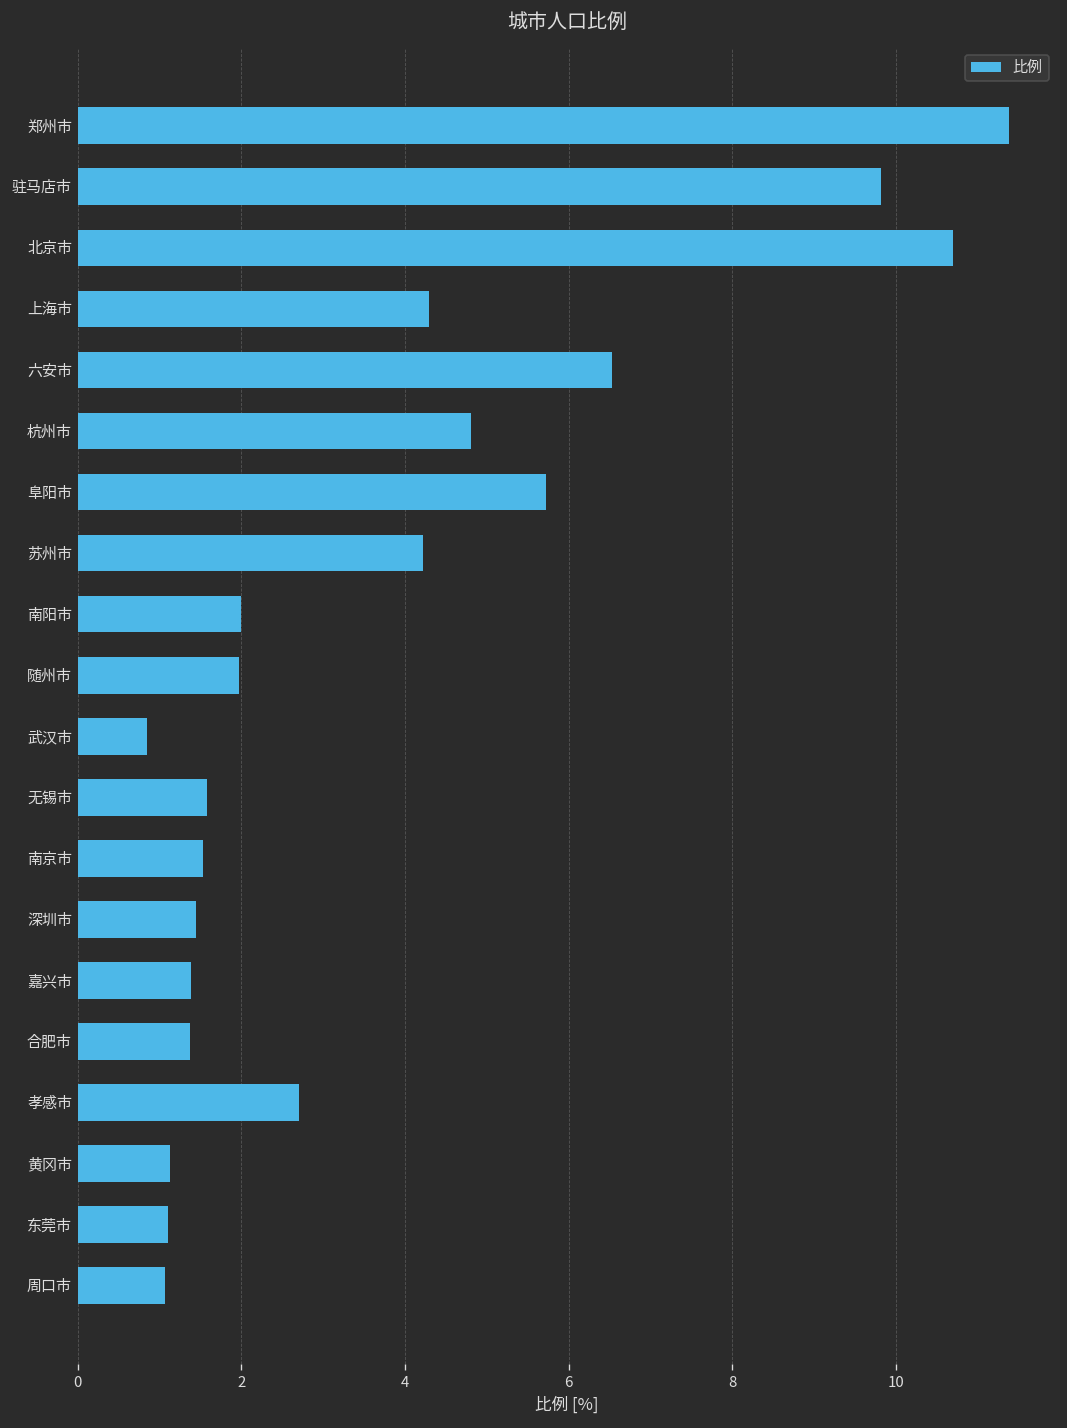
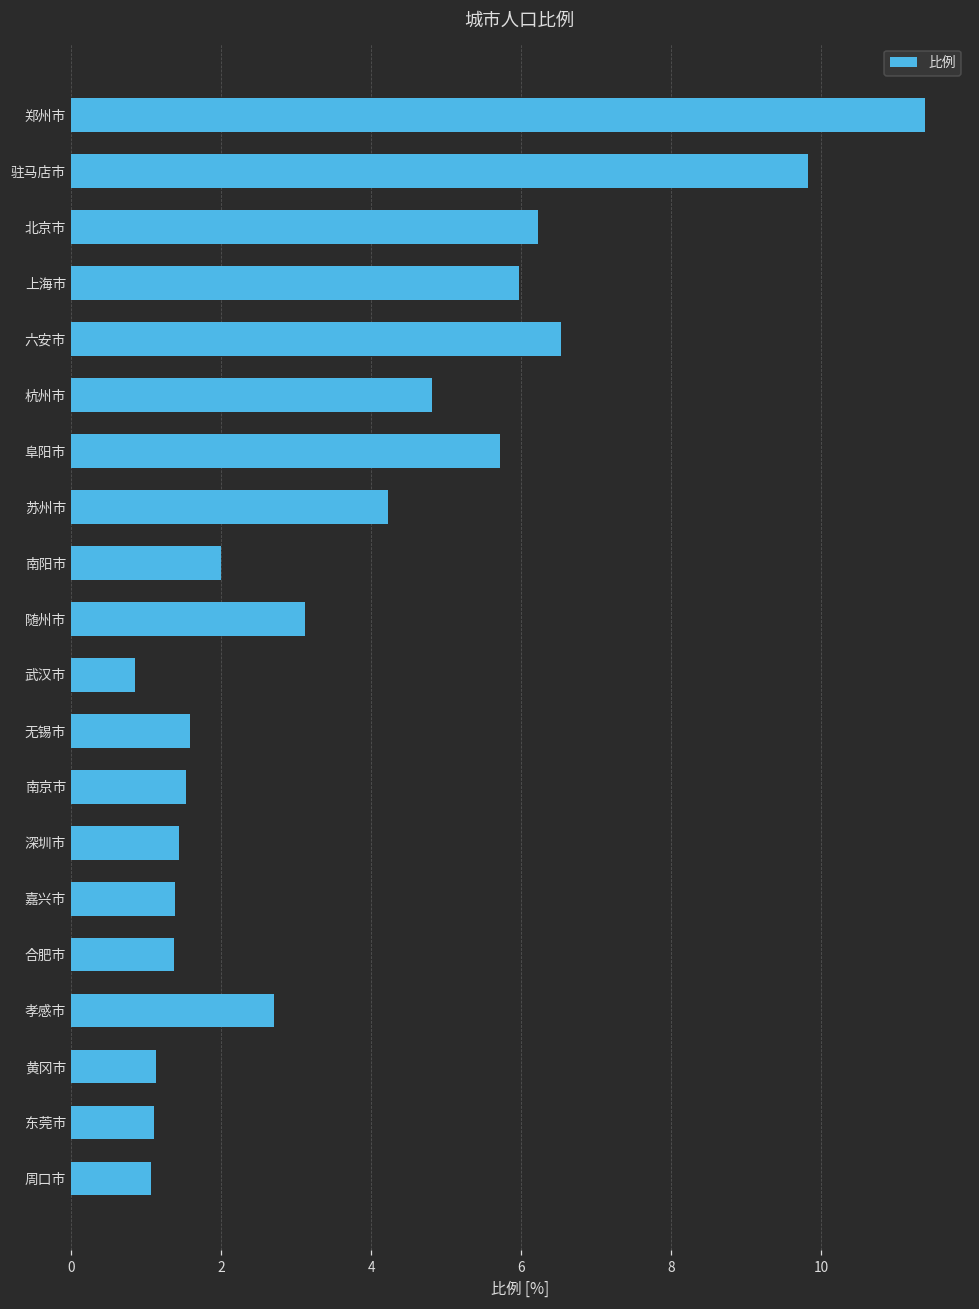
北京市: 10.7 -> 6.2
上海市: 4.3 -> 6.0
随州市: 2.0 -> 3.1
